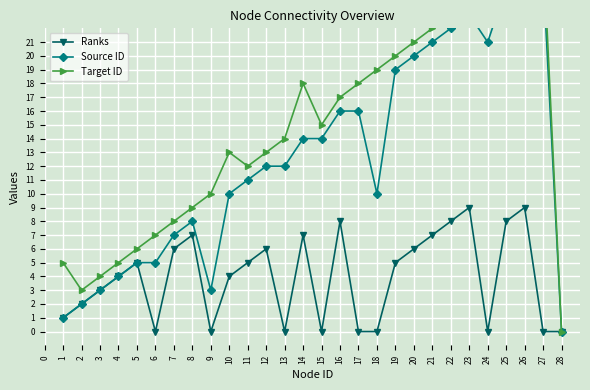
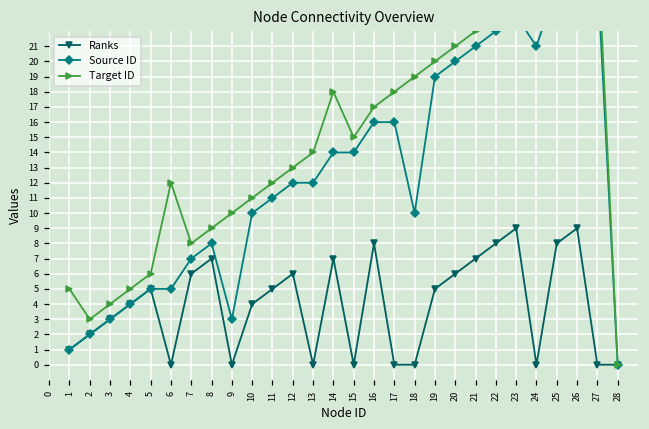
Target ID, 6: 7 -> 12
Target ID, 10: 13 -> 11
